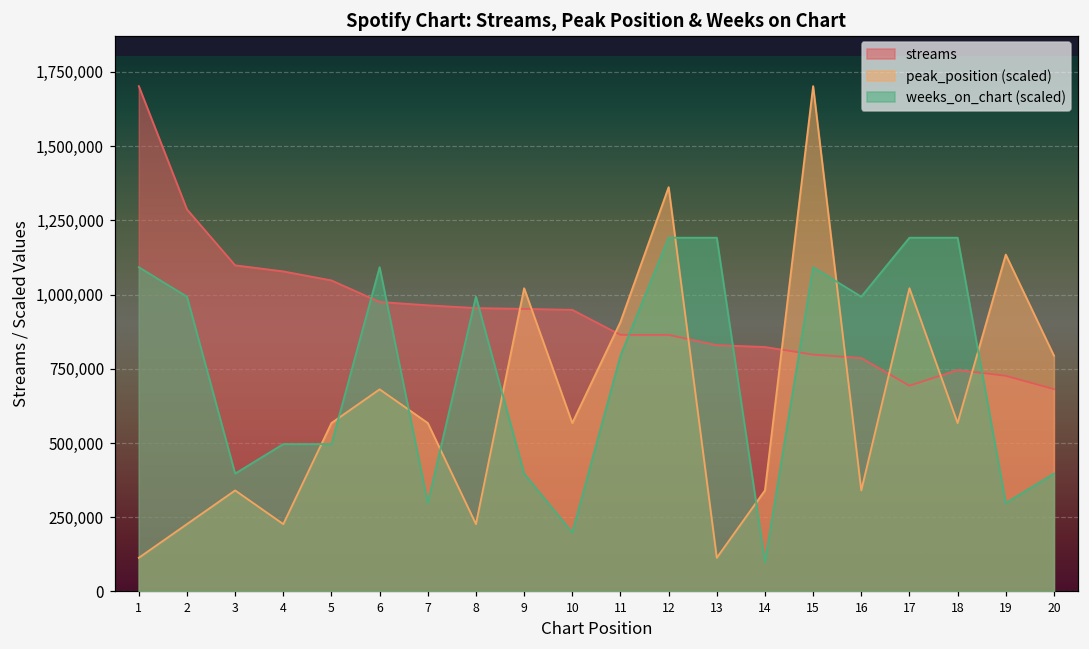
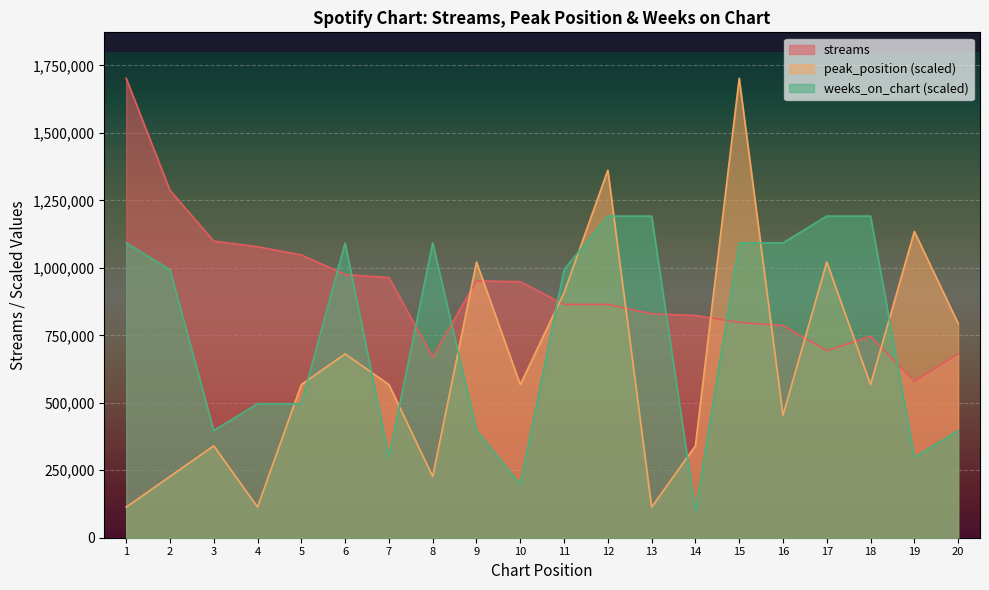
peak_position (scaled), 4: 230,000 -> 110,000
streams, 8: 950,000 -> 670,000
weeks_on_chart (scaled), 8: 990,000 -> 1,090,000
weeks_on_chart (scaled), 11: 790,000 -> 990,000
peak_position (scaled), 16: 340,000 -> 450,000
weeks_on_chart (scaled), 16: 990,000 -> 1,090,000
streams, 19: 730,000 -> 580,000
